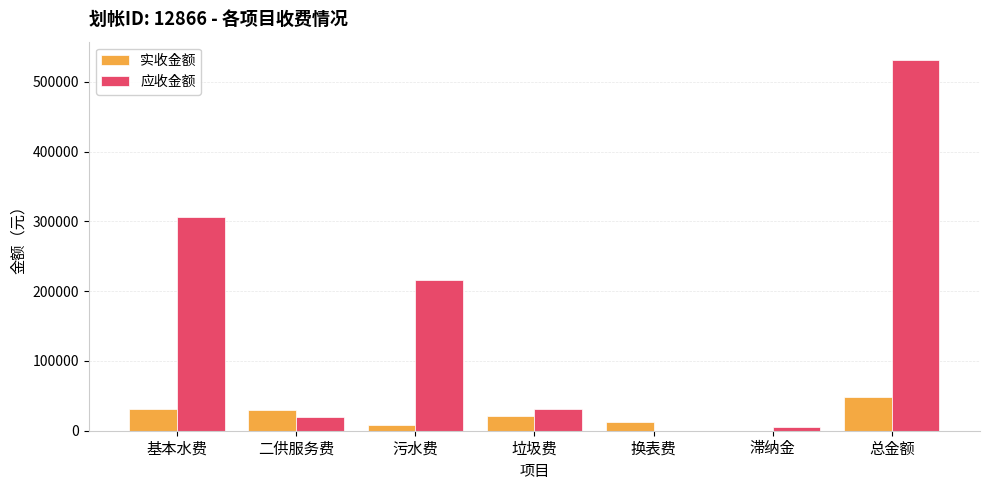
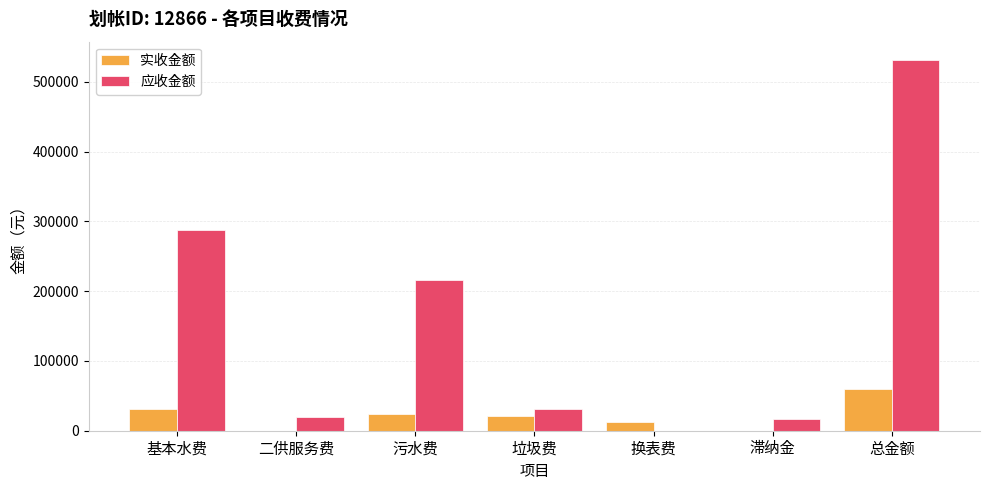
应收金额, 基本水费: 310000 -> 290000
实收金额, 二供服务费: 30000 -> 0
实收金额, 污水费: 10000 -> 20000
应收金额, 滞纳金: 10000 -> 20000
实收金额, 总金额: 50000 -> 60000
